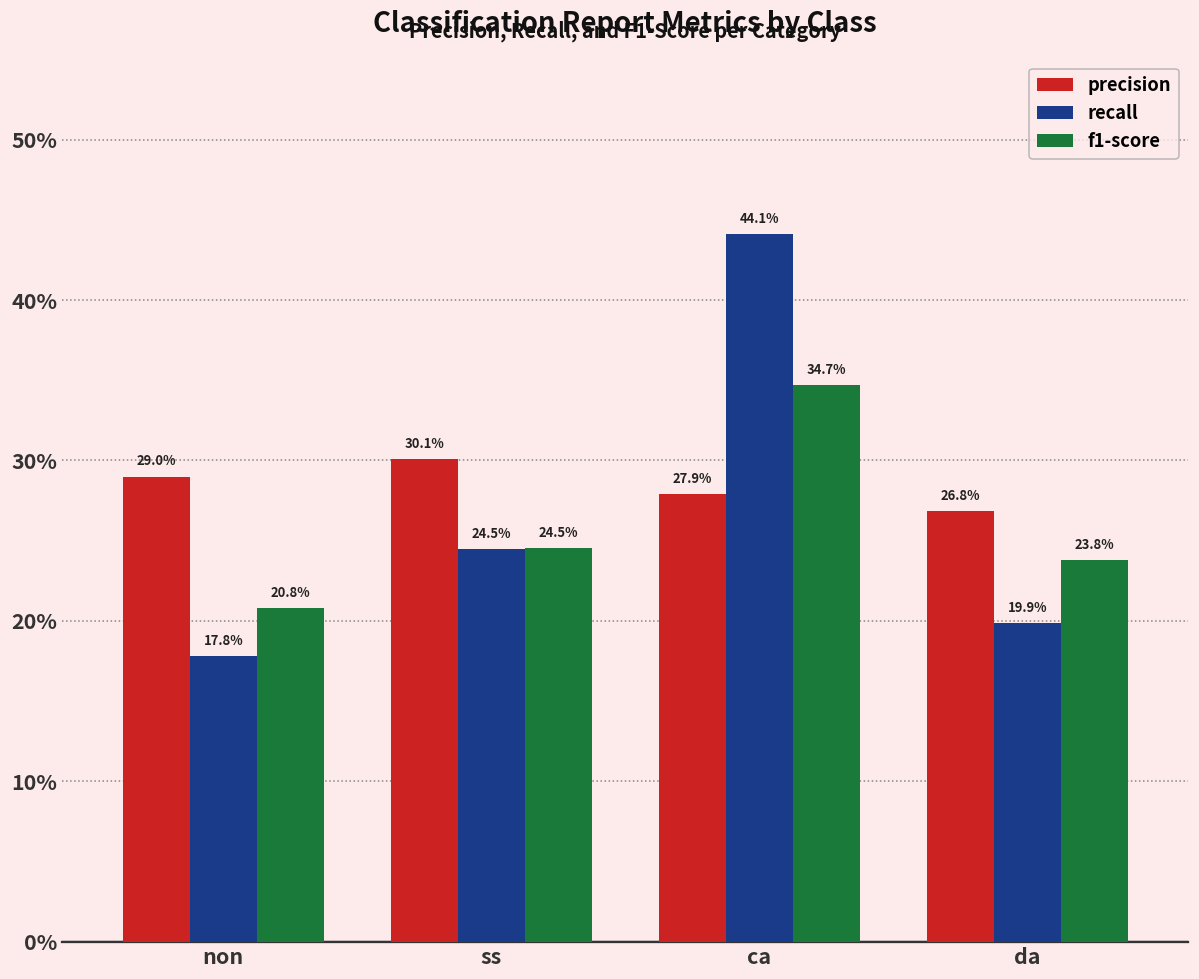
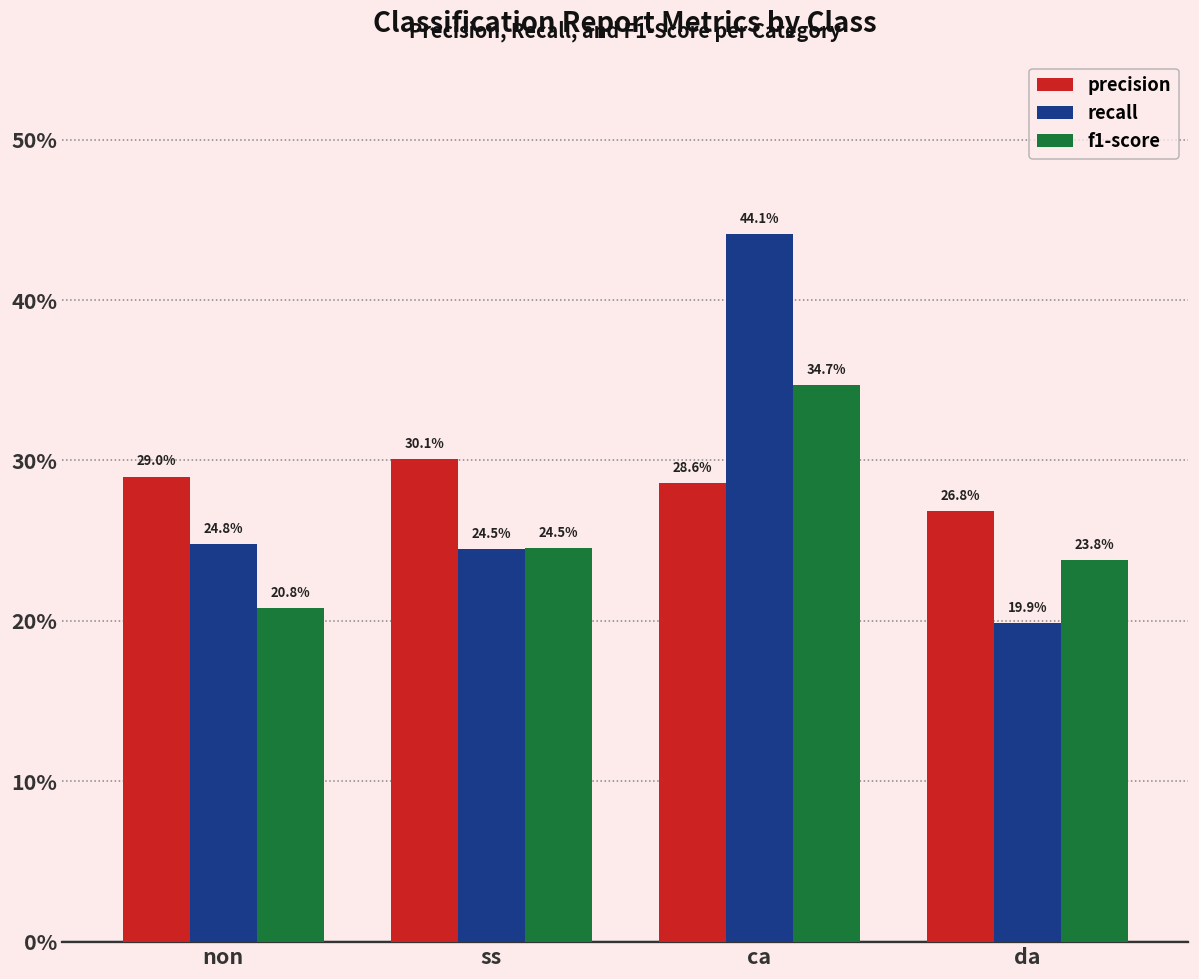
recall, non: 17.8% -> 24.8%
precision, ca: 27.9% -> 28.6%
